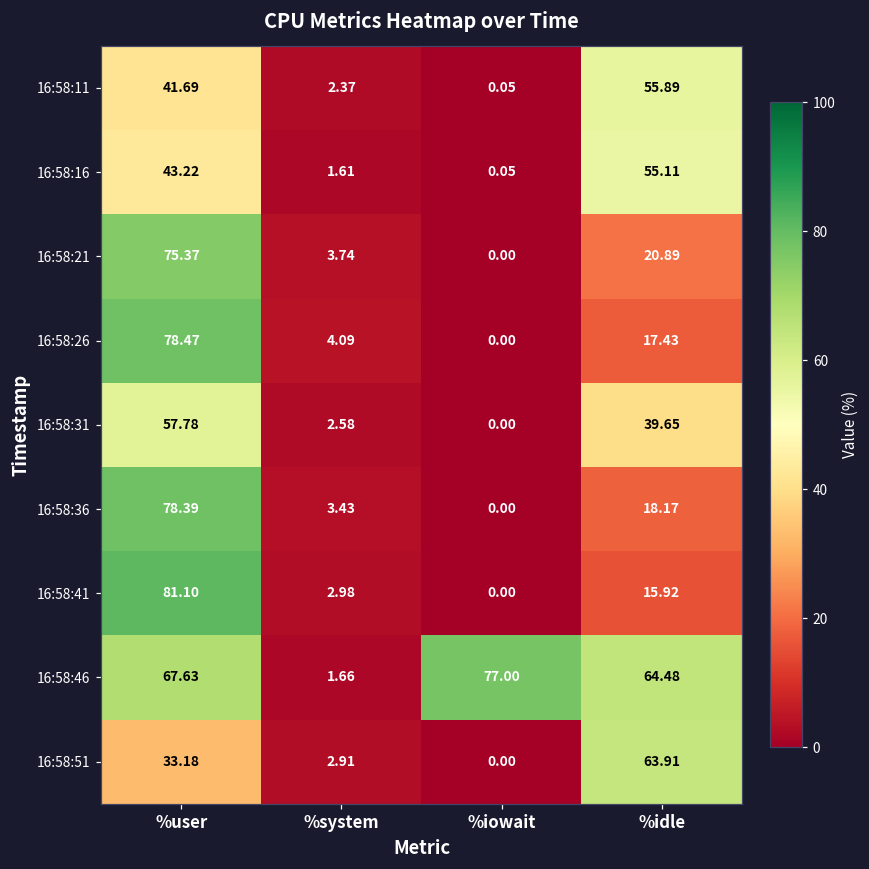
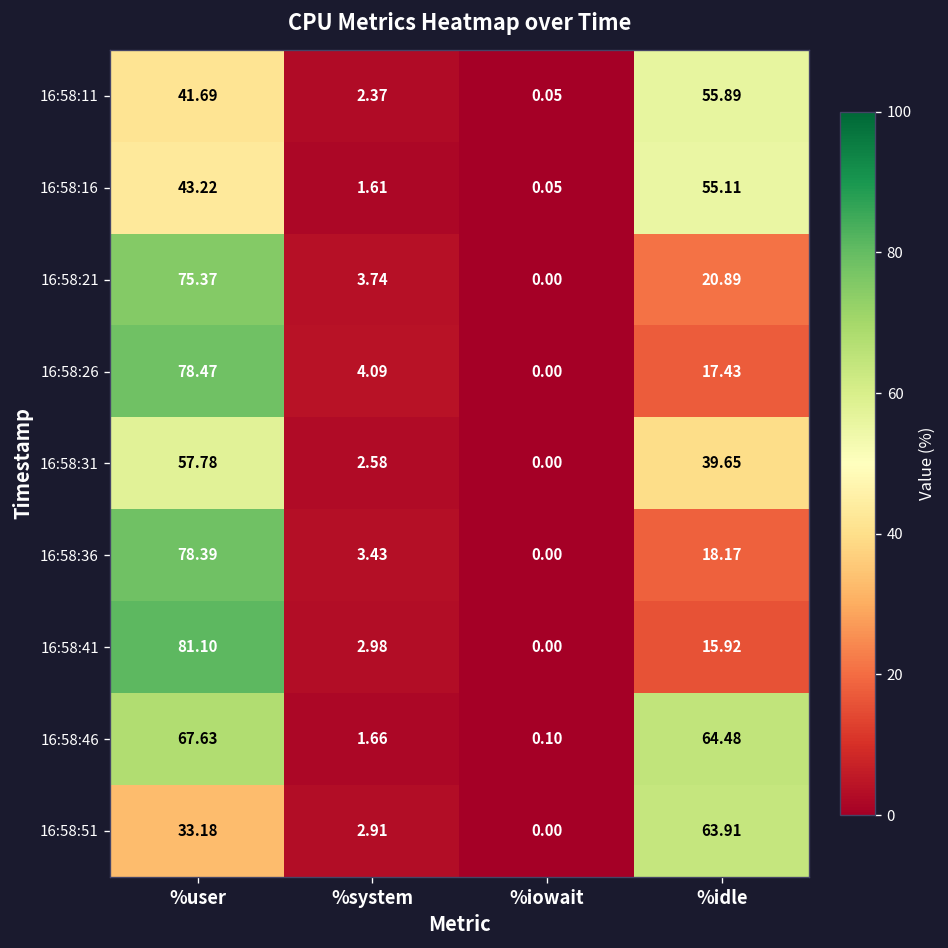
16:58:46, %iowait: 77.00 -> 0.10
